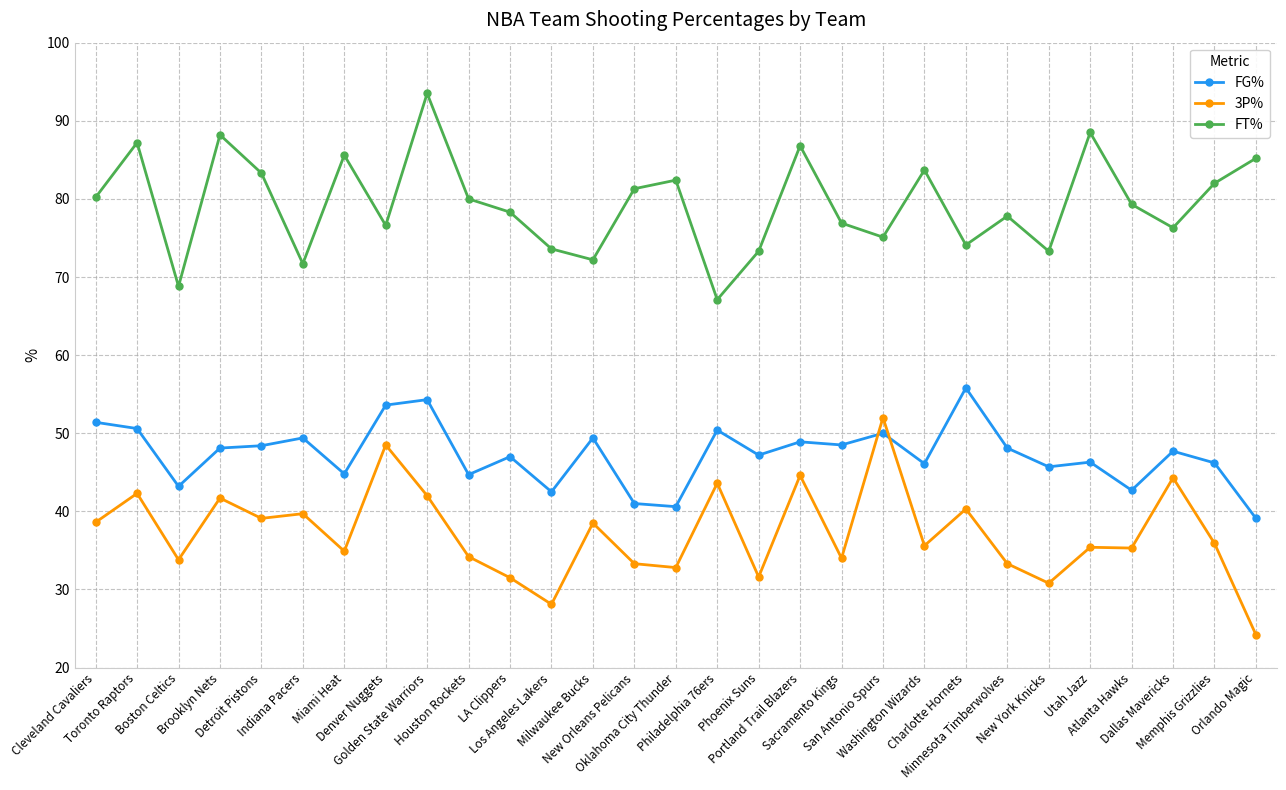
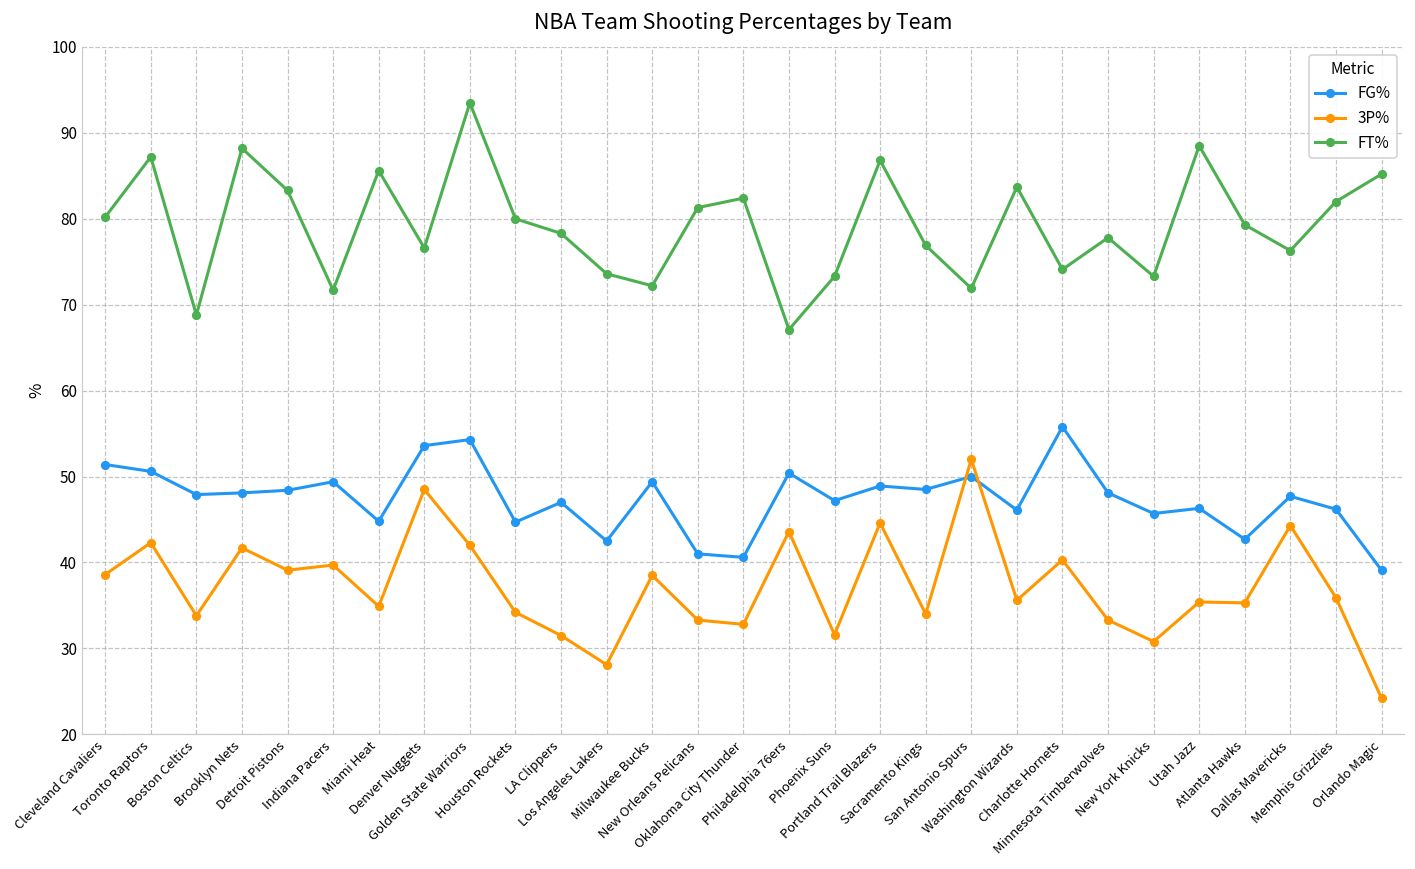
FG%, Boston Celtics: 43 -> 48
FT%, San Antonio Spurs: 75 -> 72
